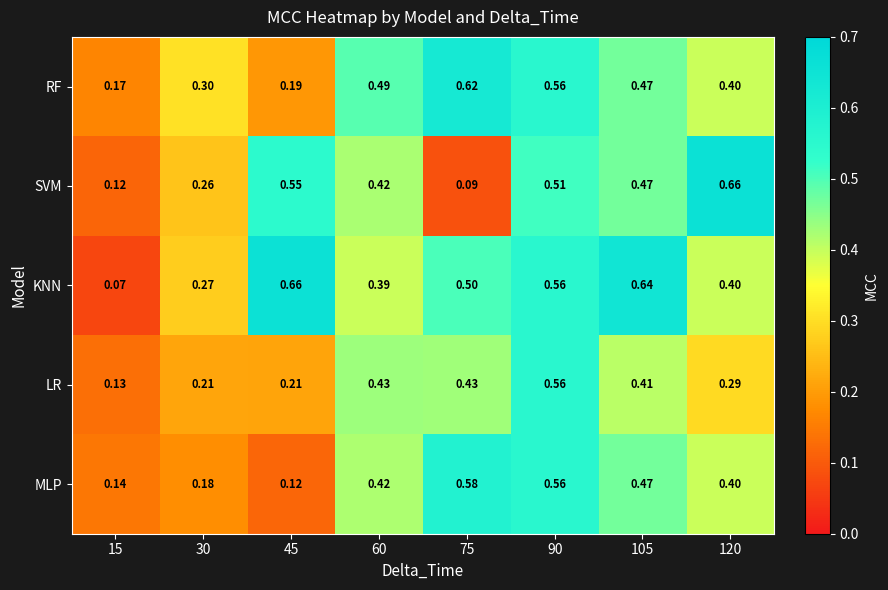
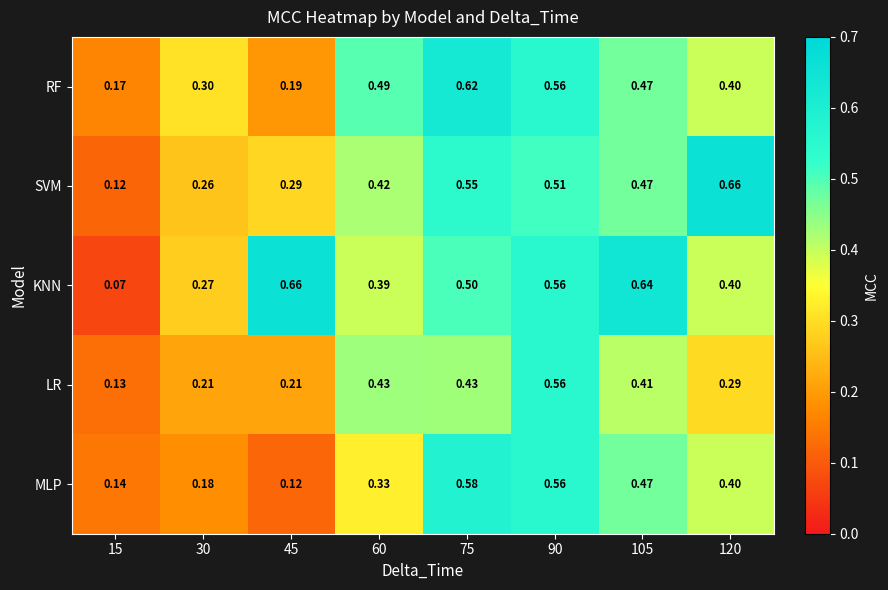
SVM, 45: 0.55 -> 0.29
SVM, 75: 0.09 -> 0.55
MLP, 60: 0.42 -> 0.33
